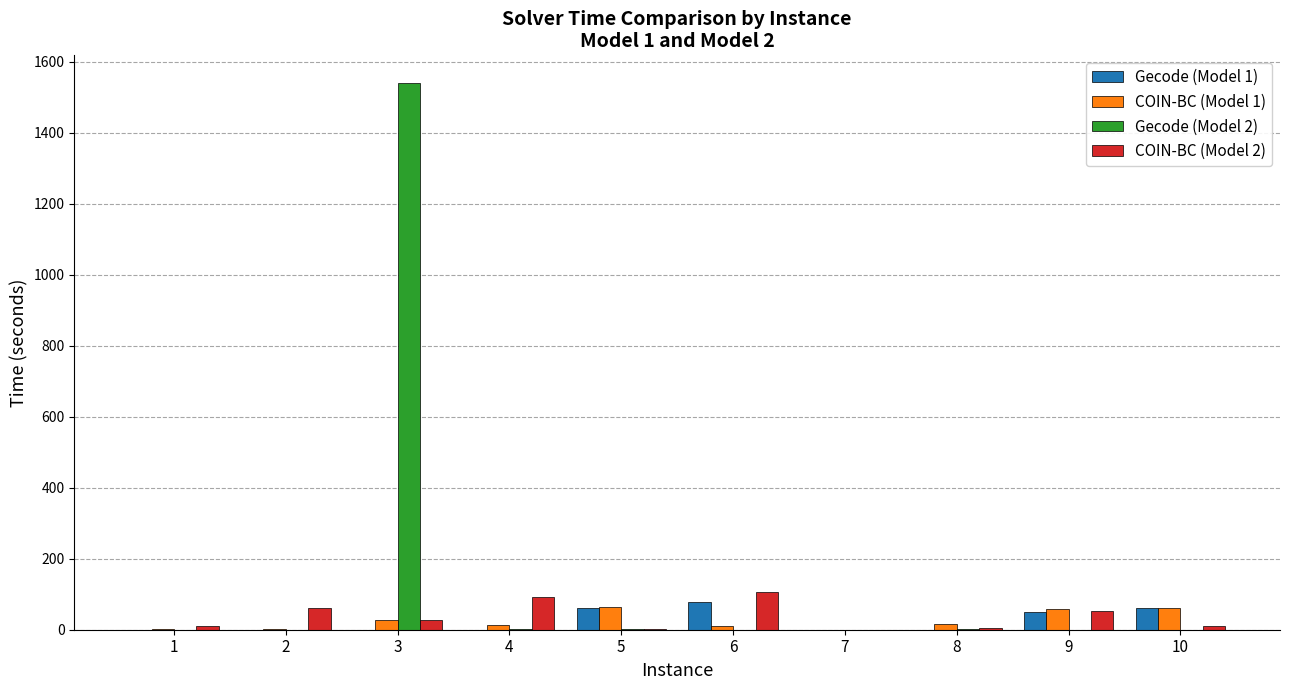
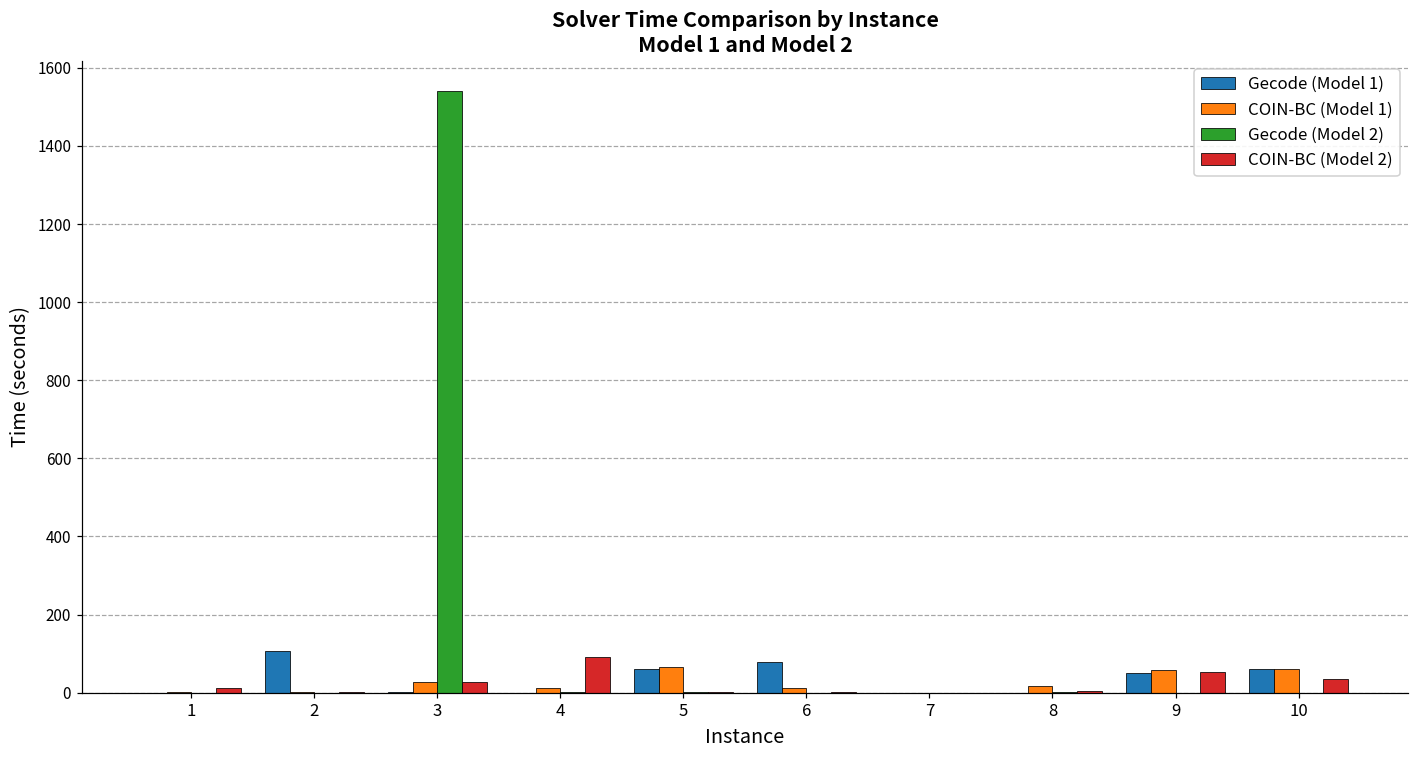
Gecode (Model 1), 2: 0 -> 110
COIN-BC (Model 2), 2: 60 -> 0
COIN-BC (Model 2), 6: 110 -> 0
COIN-BC (Model 2), 10: 10 -> 30
